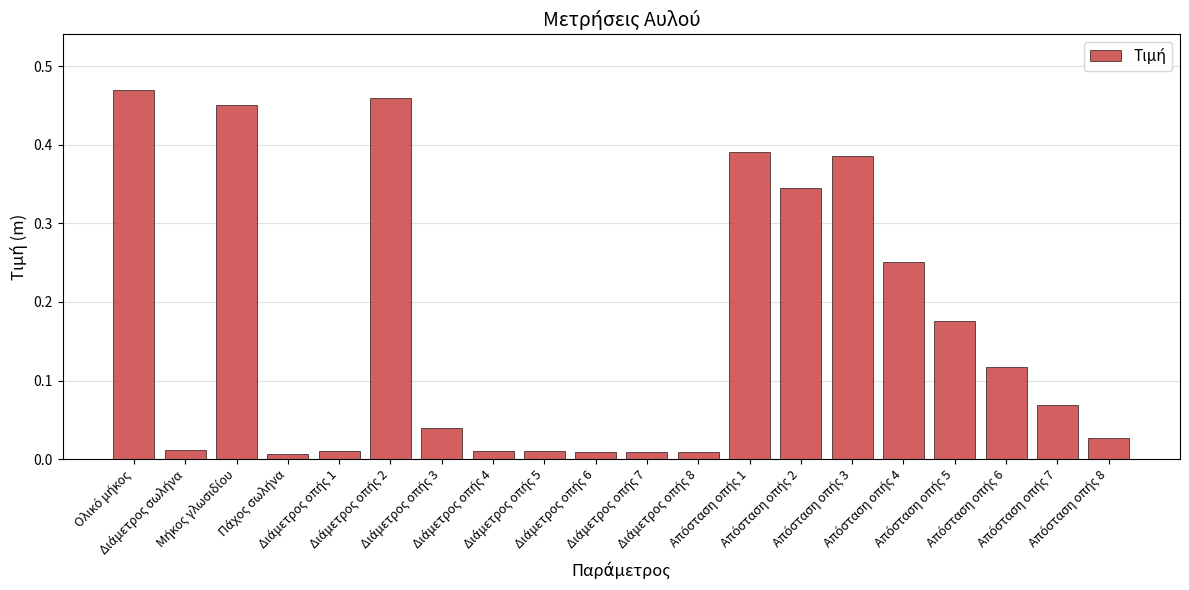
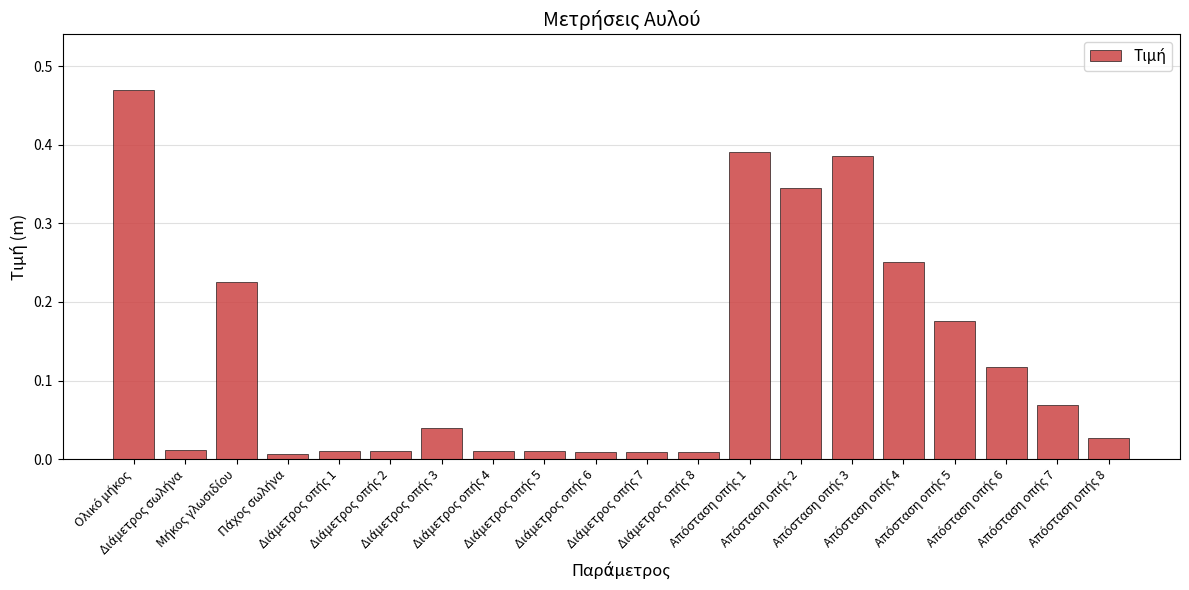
Μήκος γλωσιδίου: 0.45 -> 0.23
Διάμετρος οπής 2: 0.46 -> 0.01
